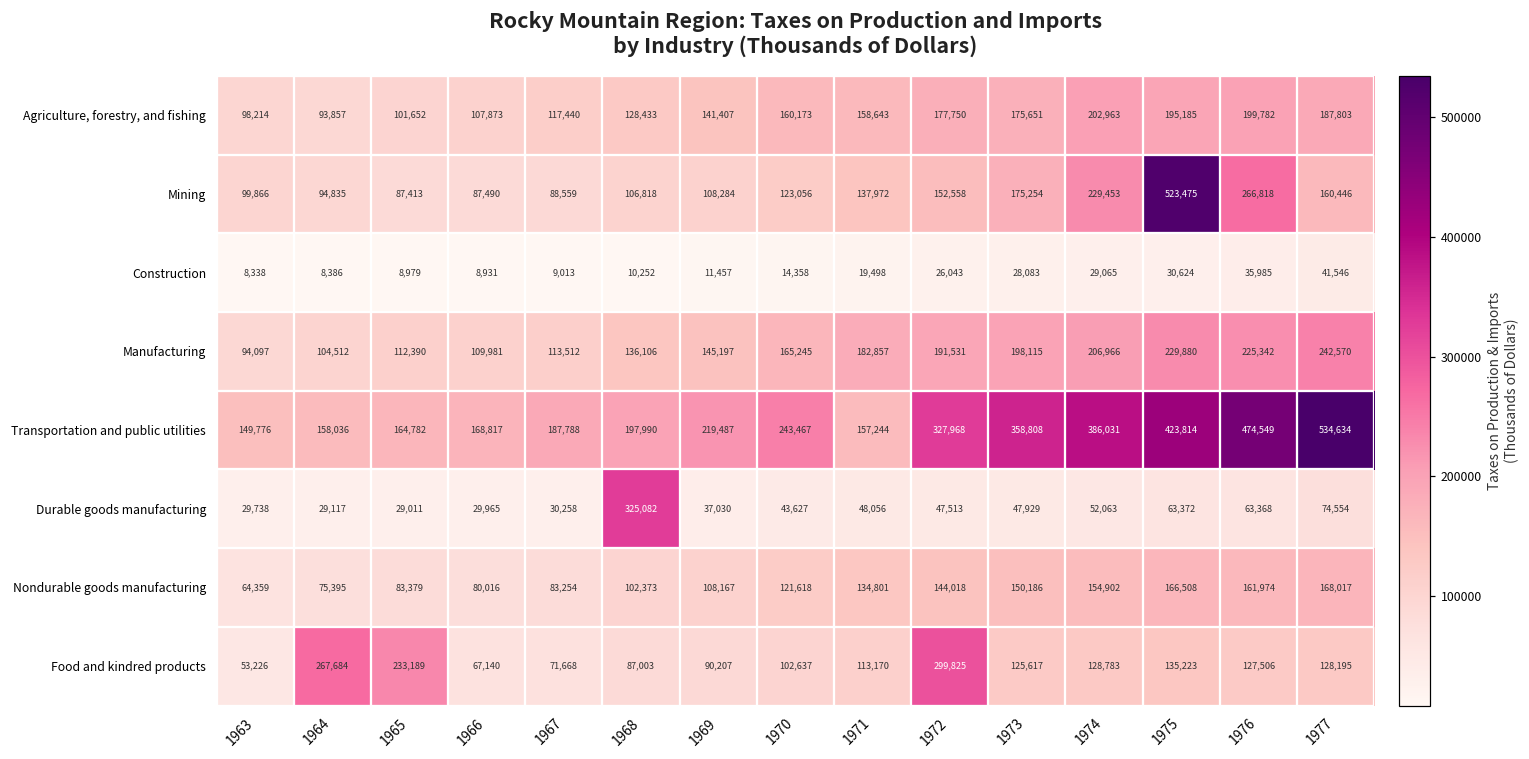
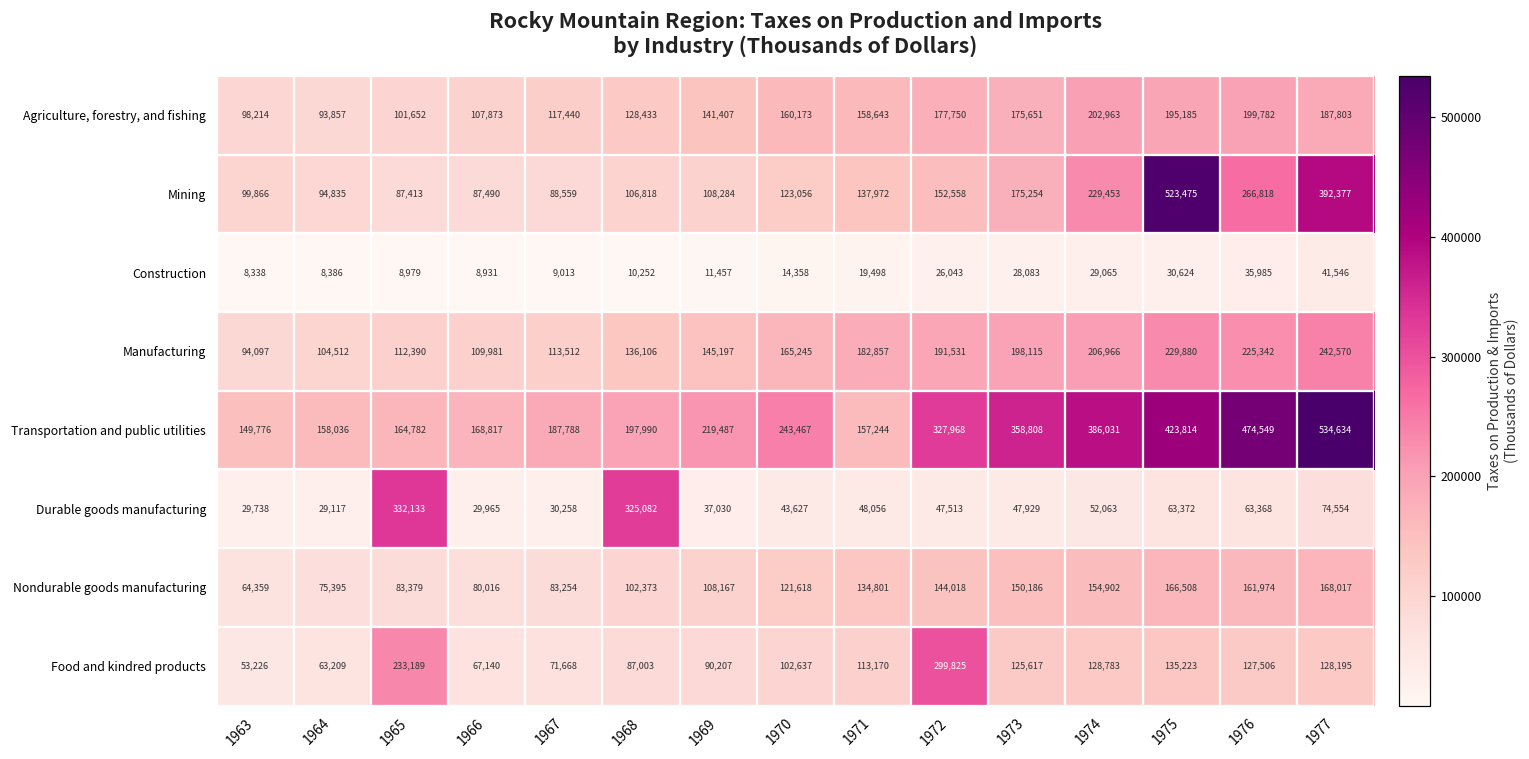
Mining, 1977: 160,446 -> 392,377
Durable goods manufacturing, 1965: 29,011 -> 332,133
Food and kindred products, 1964: 267,684 -> 63,209
